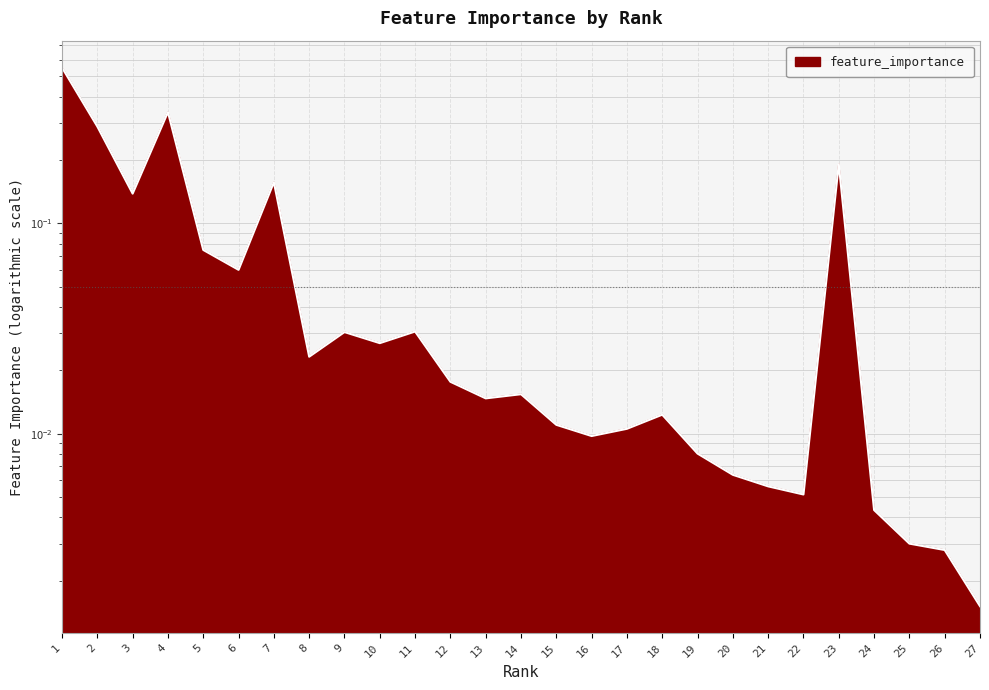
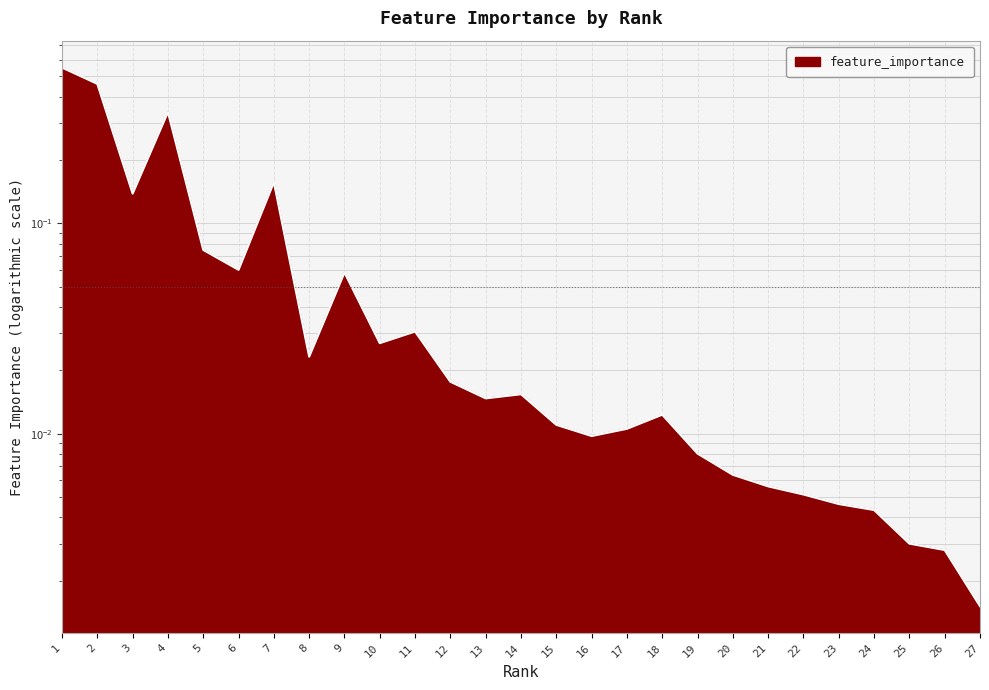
2: 0.29 -> 0.46
9: 0.030 -> 0.058
23: 0.19 -> 0.0046
